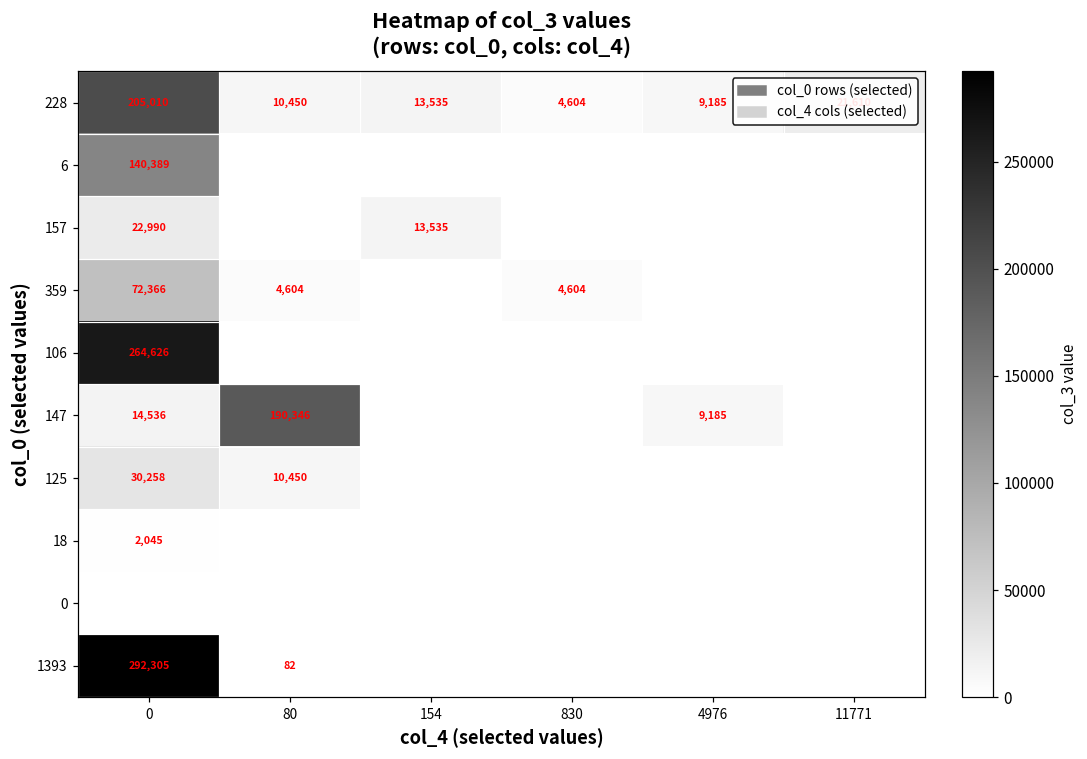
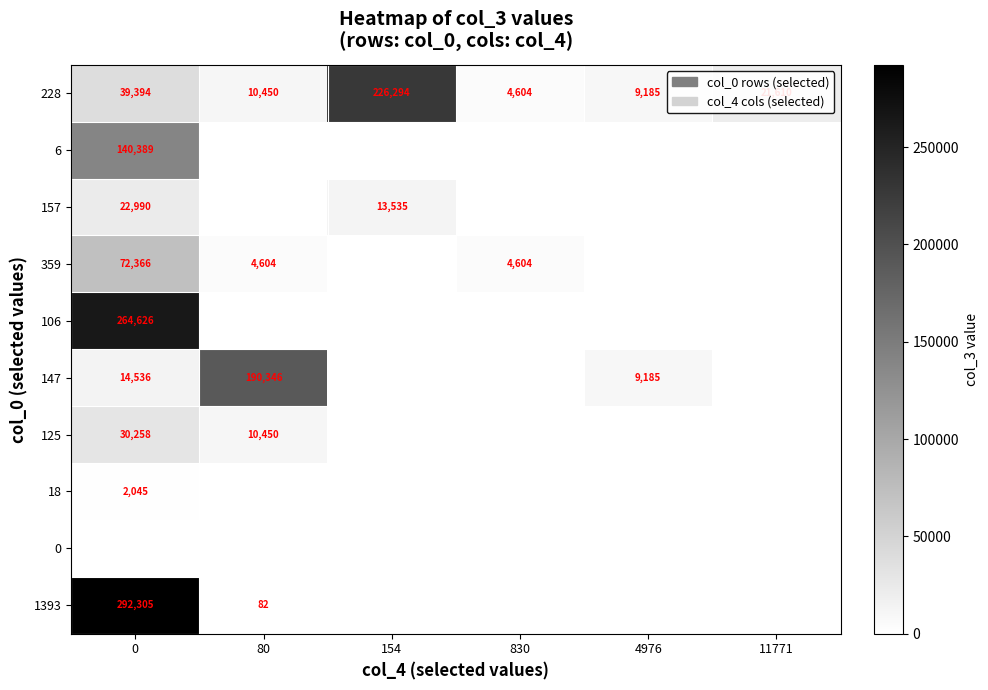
228, 0: 205,010 -> 39,394
228, 154: 13,535 -> 226,294
